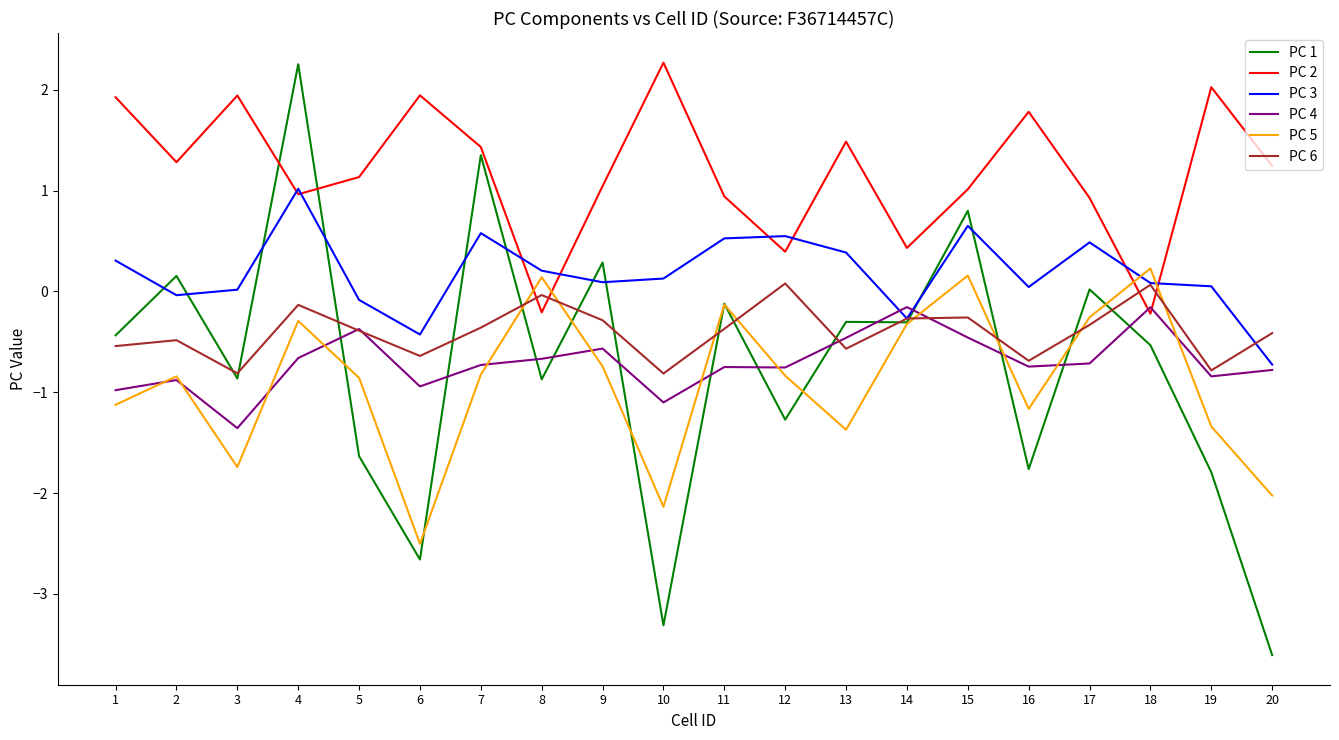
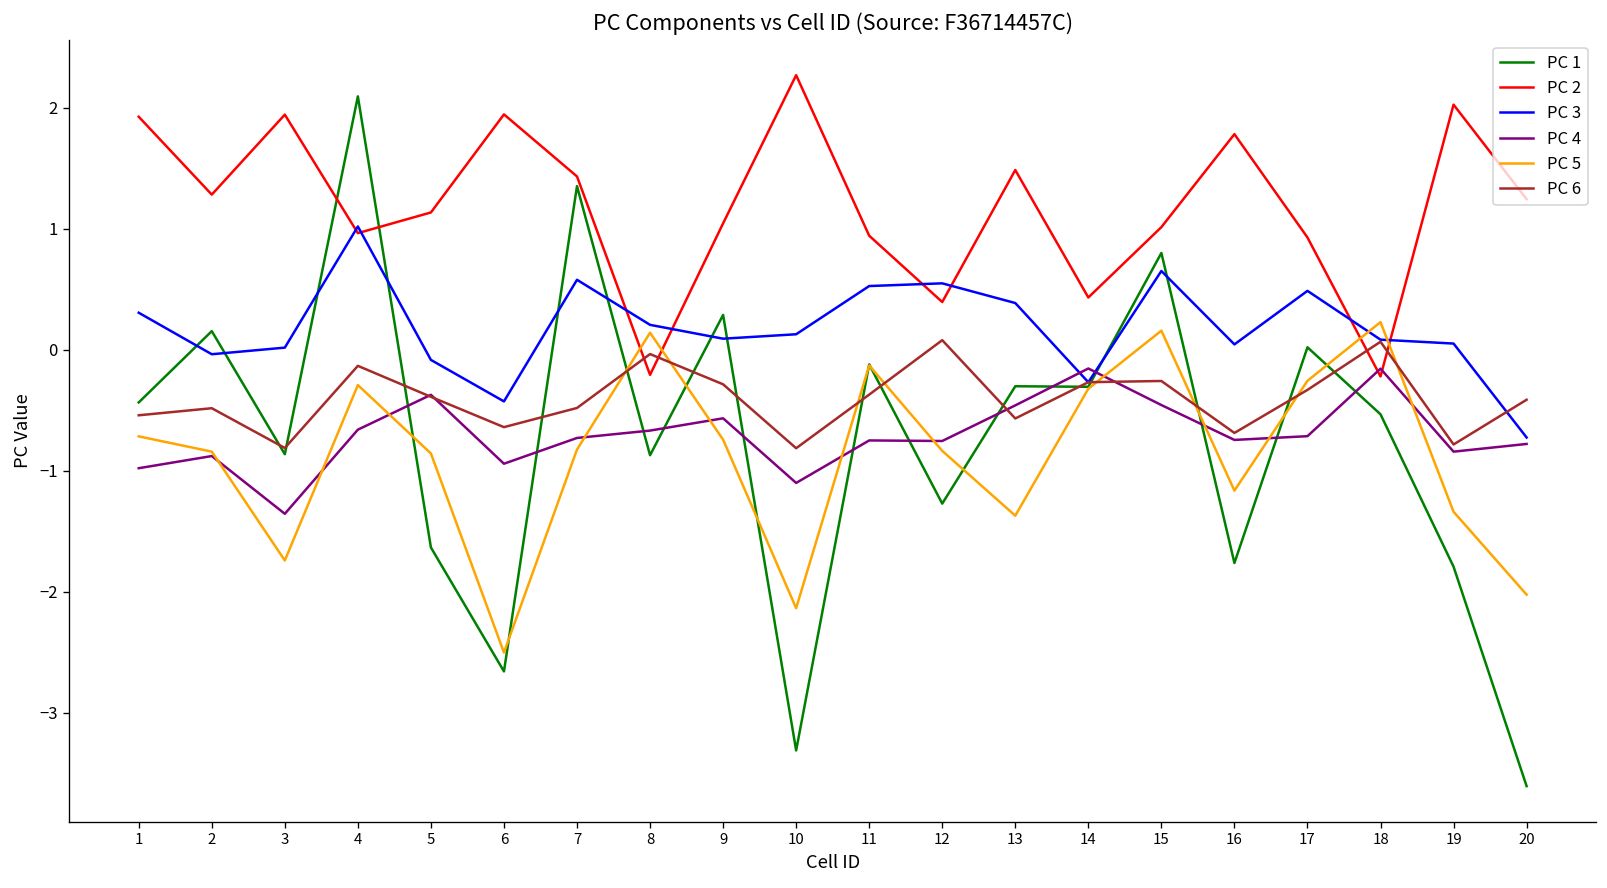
PC 5, 1: -1.12 -> -0.72
PC 1, 4: 2.25 -> 2.09
PC 6, 7: -0.36 -> -0.48
